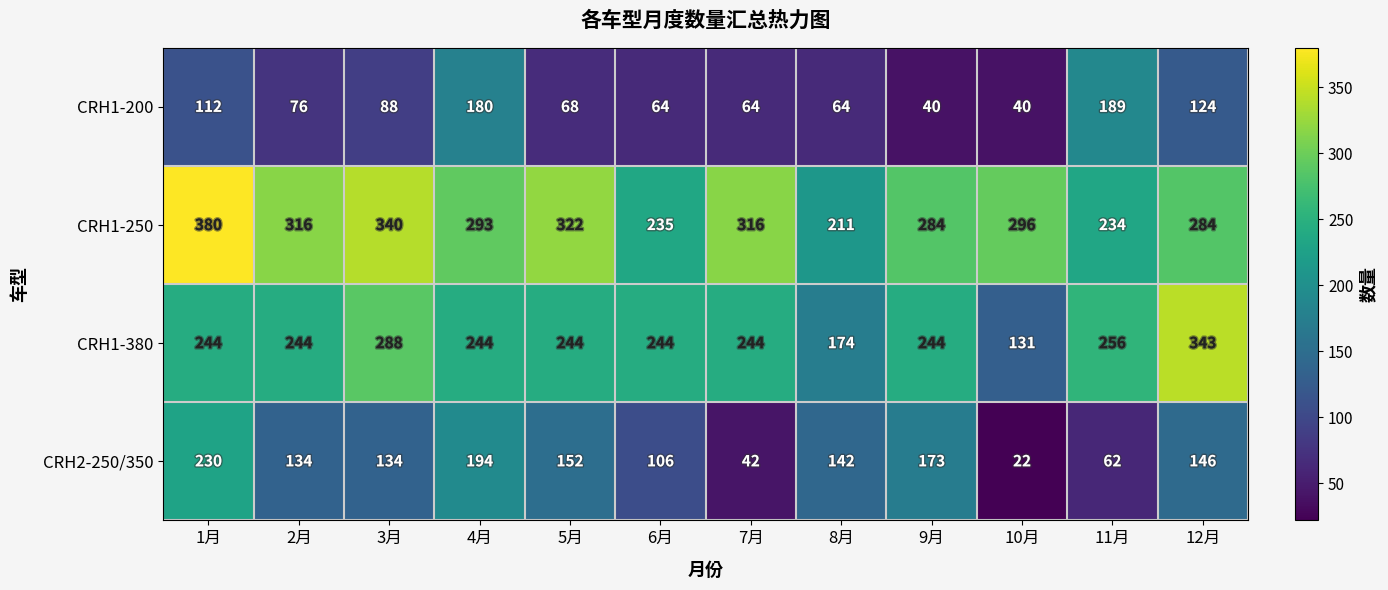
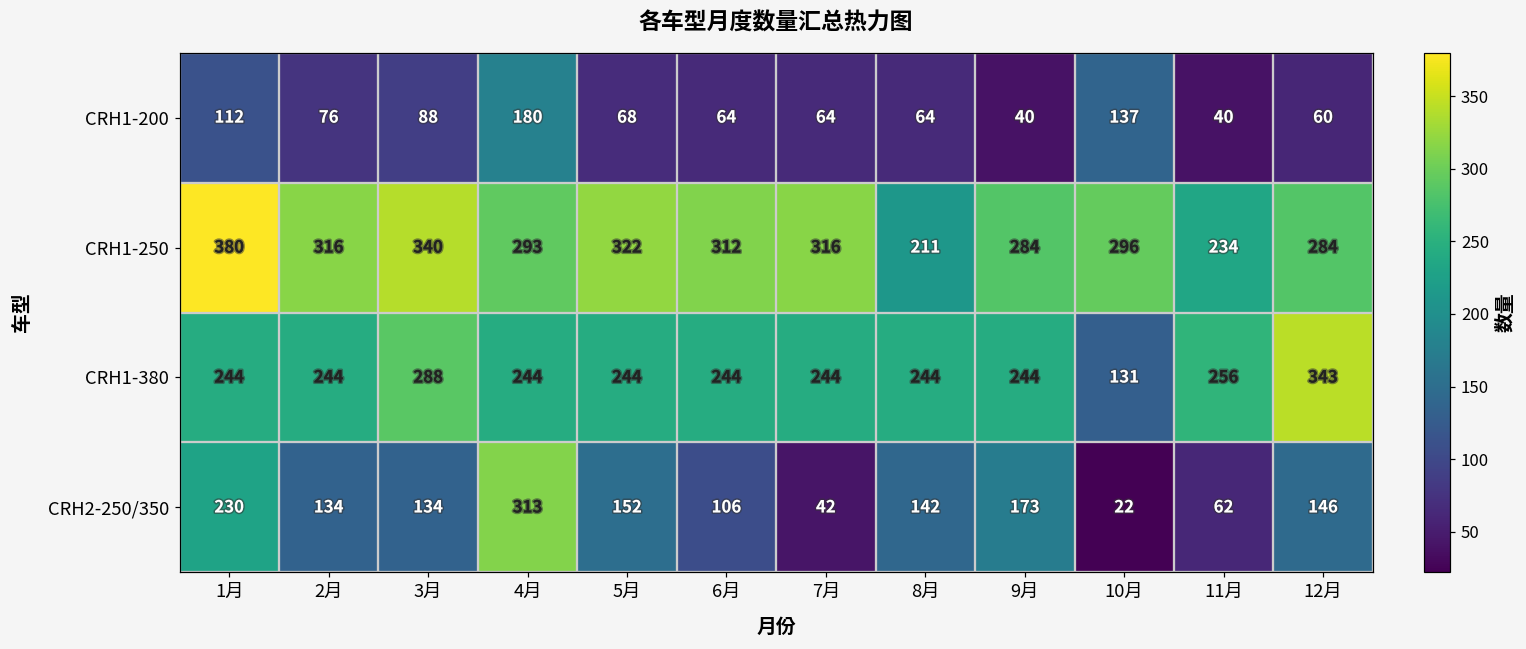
CRH1-200, 10月: 40 -> 137
CRH1-200, 11月: 189 -> 40
CRH1-200, 12月: 124 -> 60
CRH1-250, 6月: 235 -> 312
CRH1-380, 8月: 174 -> 244
CRH2-250/350, 4月: 194 -> 313
